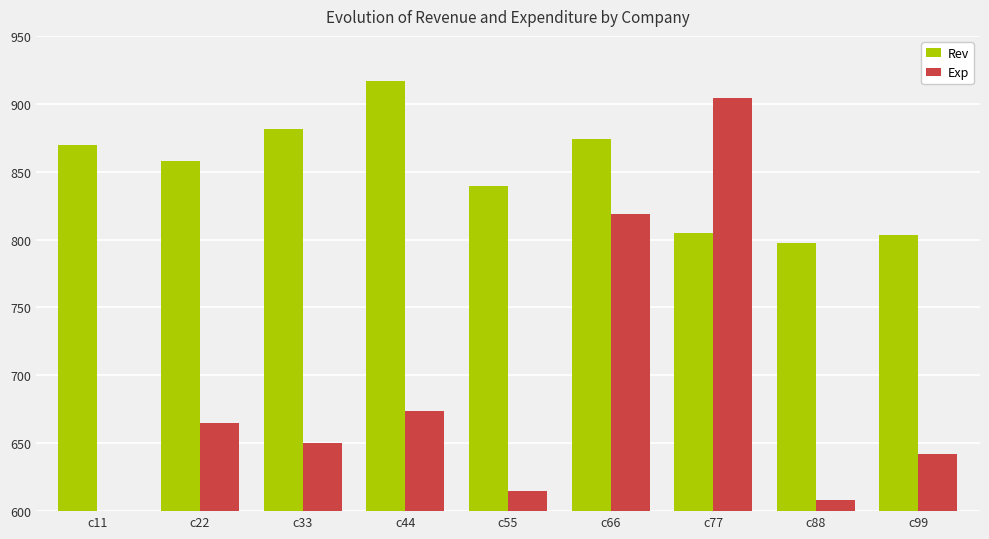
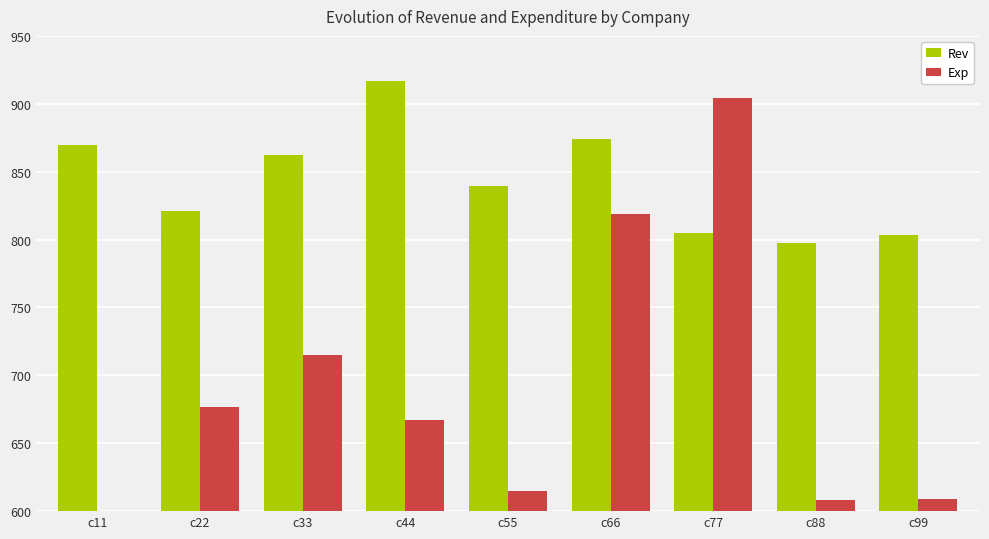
Rev, c22: 858 -> 821
Exp, c22: 665 -> 677
Rev, c33: 882 -> 862
Exp, c33: 650 -> 715
Exp, c44: 674 -> 667
Exp, c99: 642 -> 609
